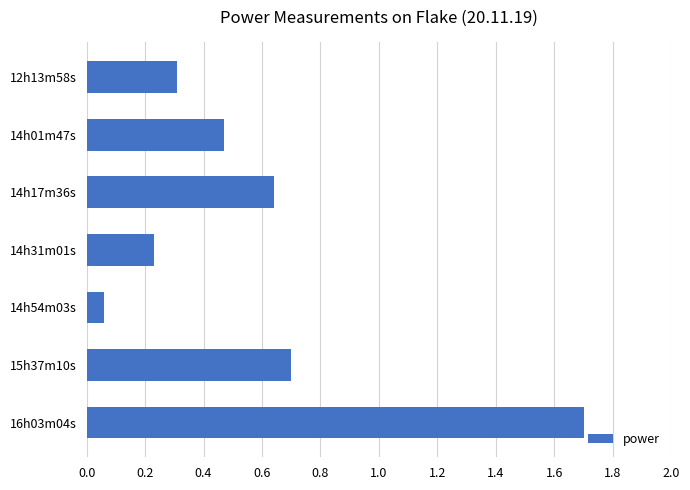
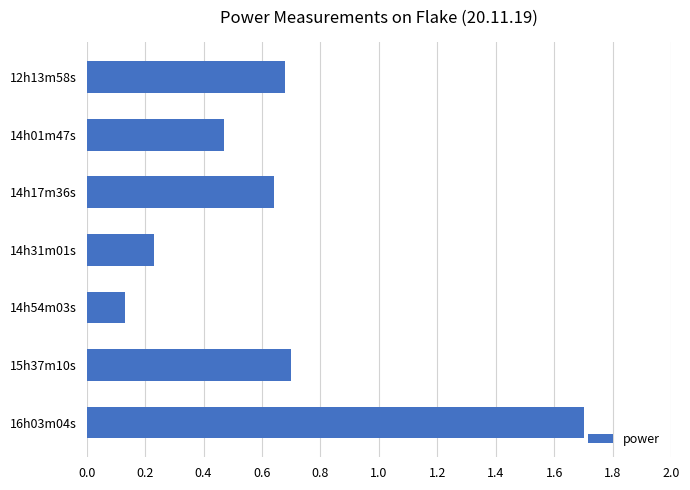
12h13m58s: 0.31 -> 0.68
14h54m03s: 0.06 -> 0.13
